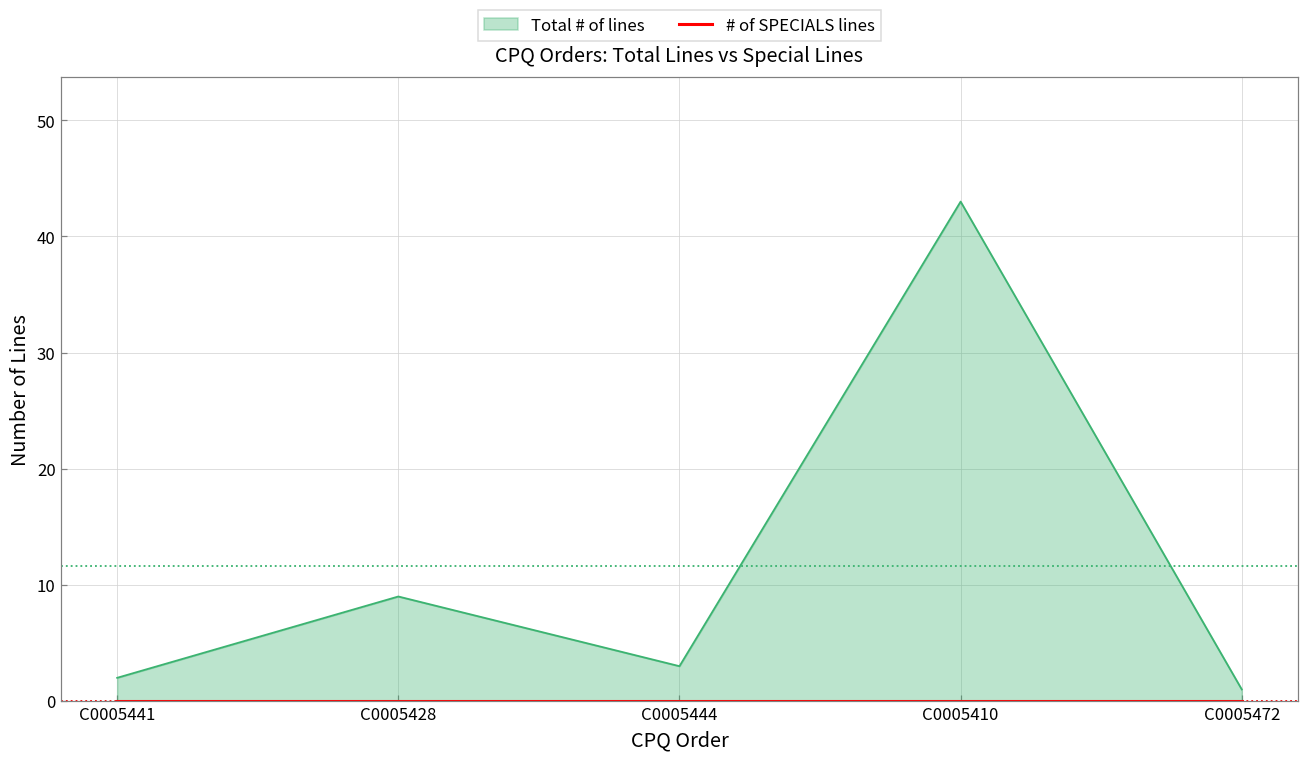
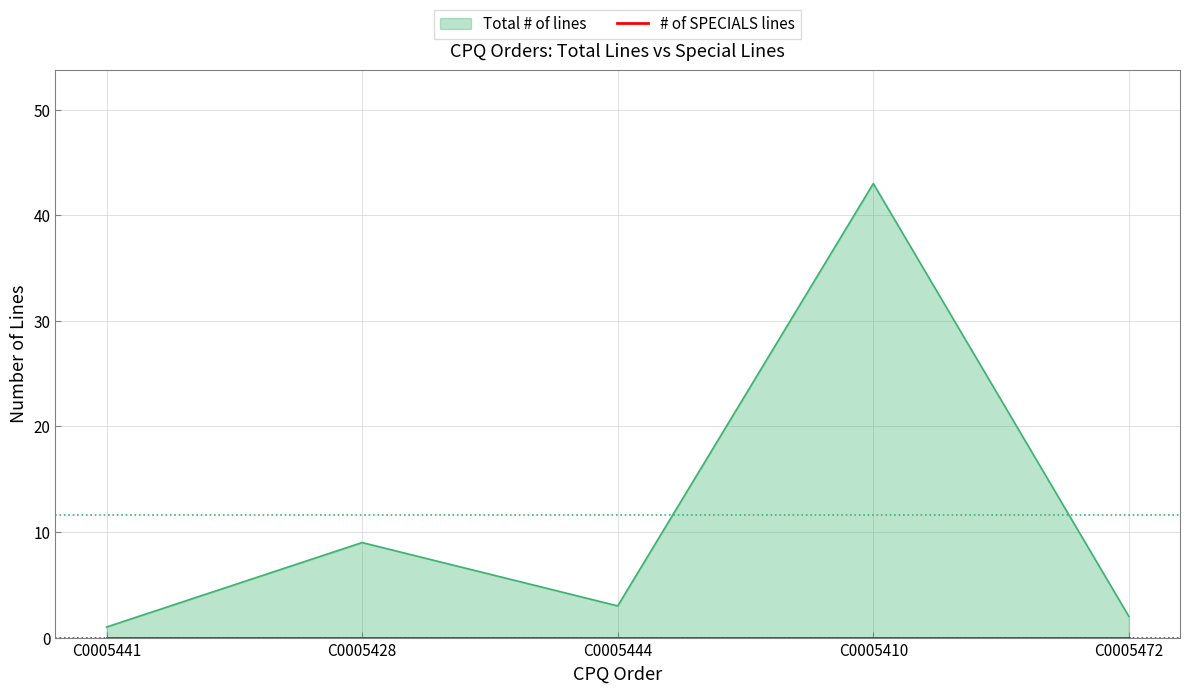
Total # of lines, C0005441: 2 -> 1
Total # of lines, C0005472: 1 -> 2
